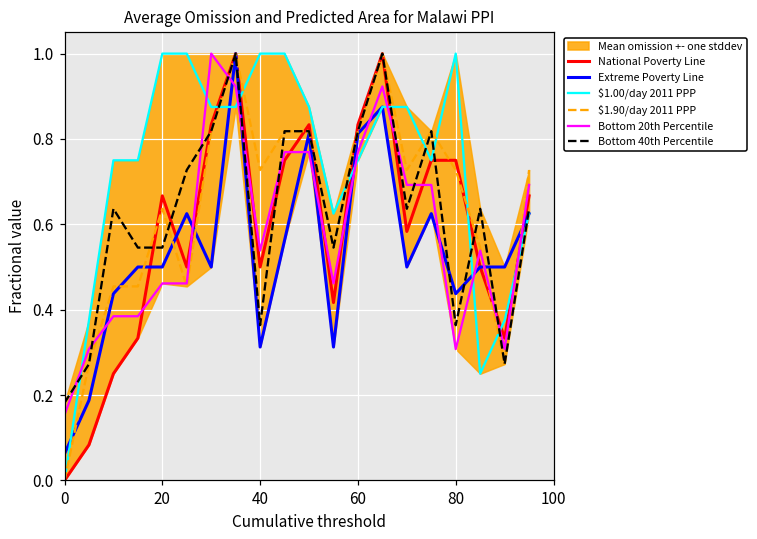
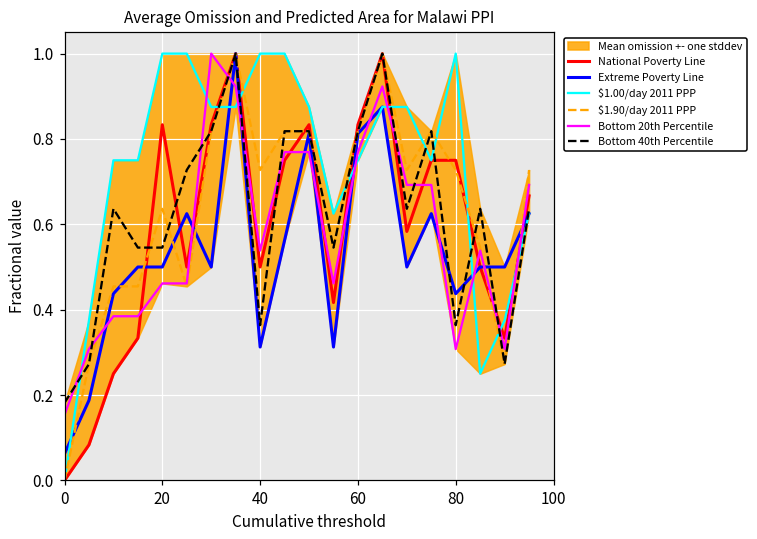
National Poverty Line, 20: 0.67 -> 0.83
